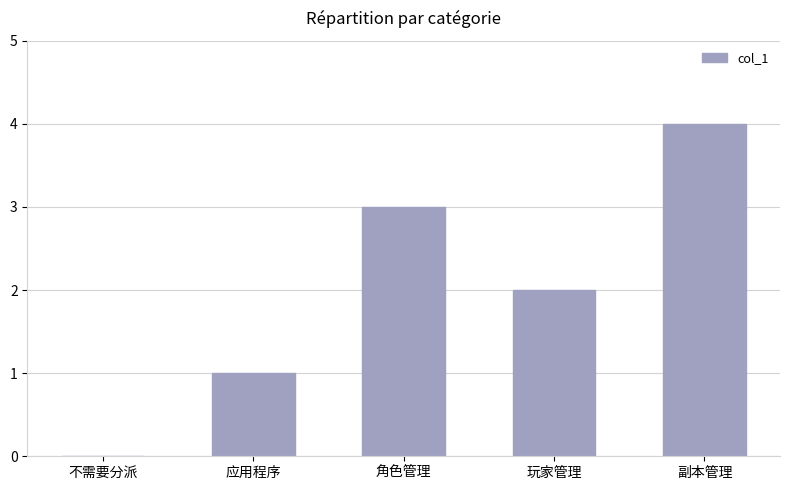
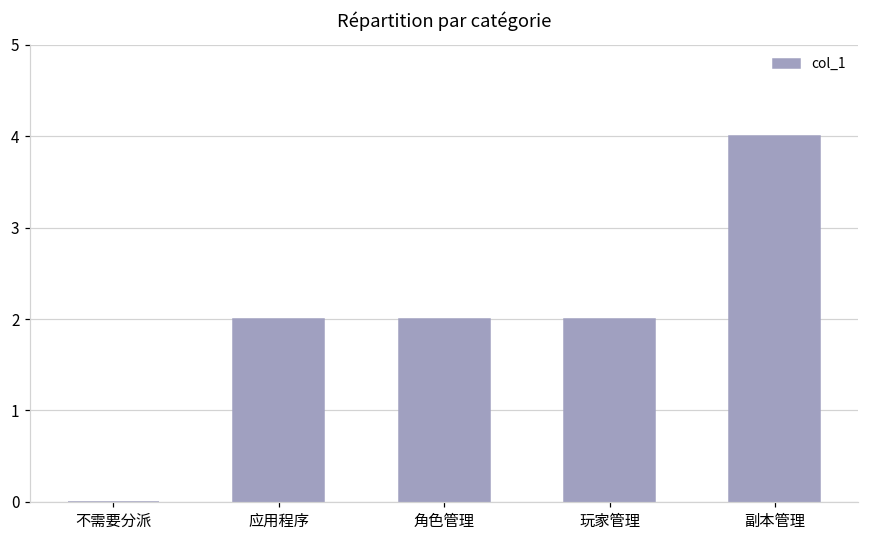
应用程序: 1 -> 2
角色管理: 3 -> 2
